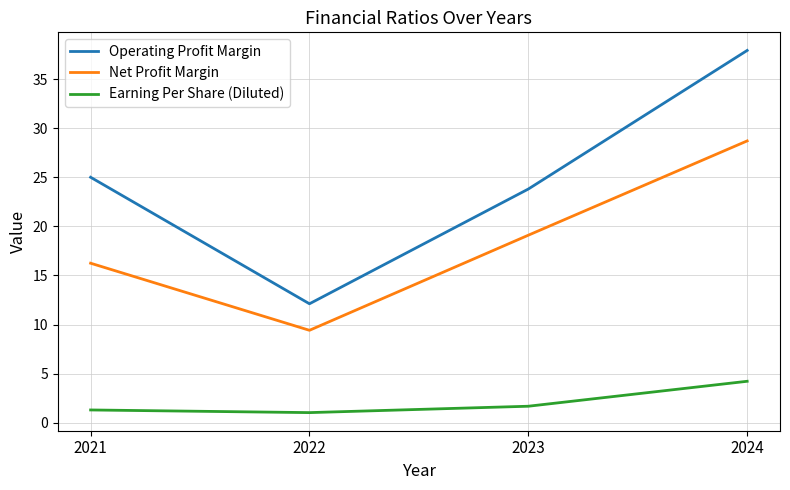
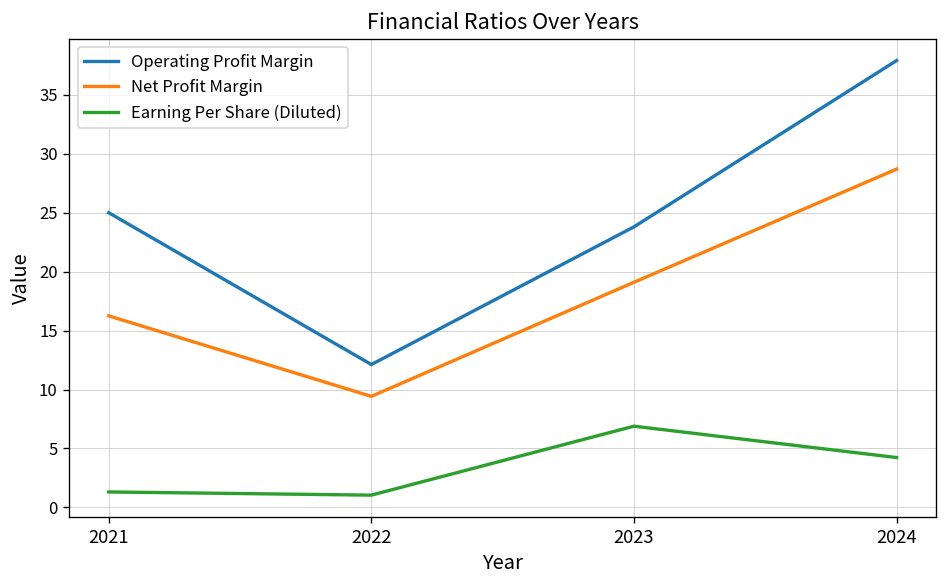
Earning Per Share (Diluted), 2023: 2 -> 7
